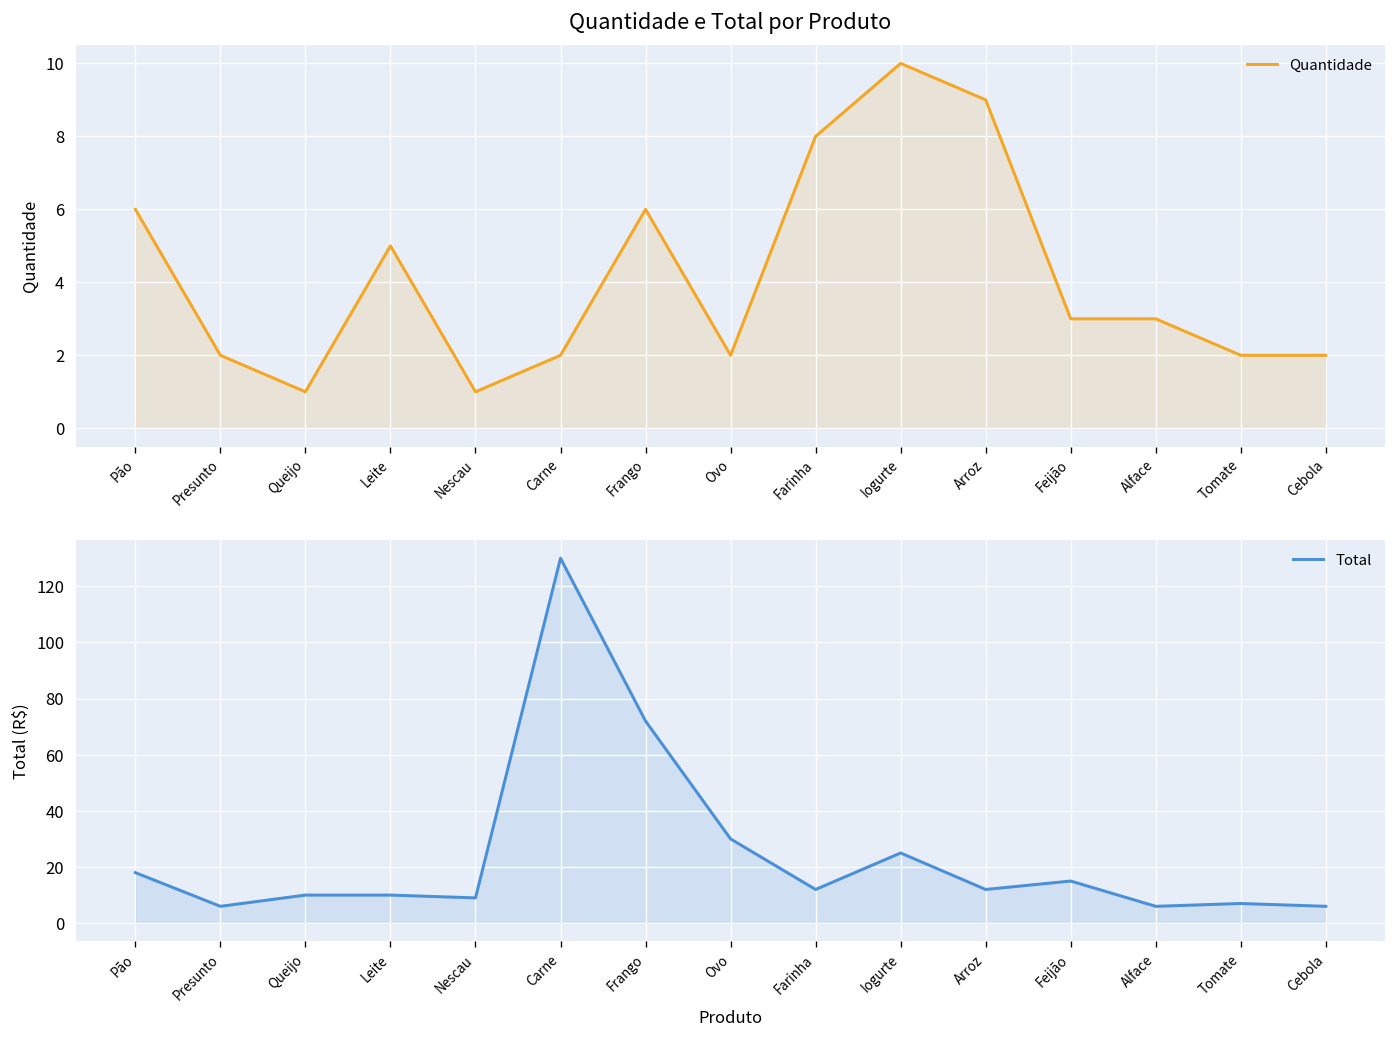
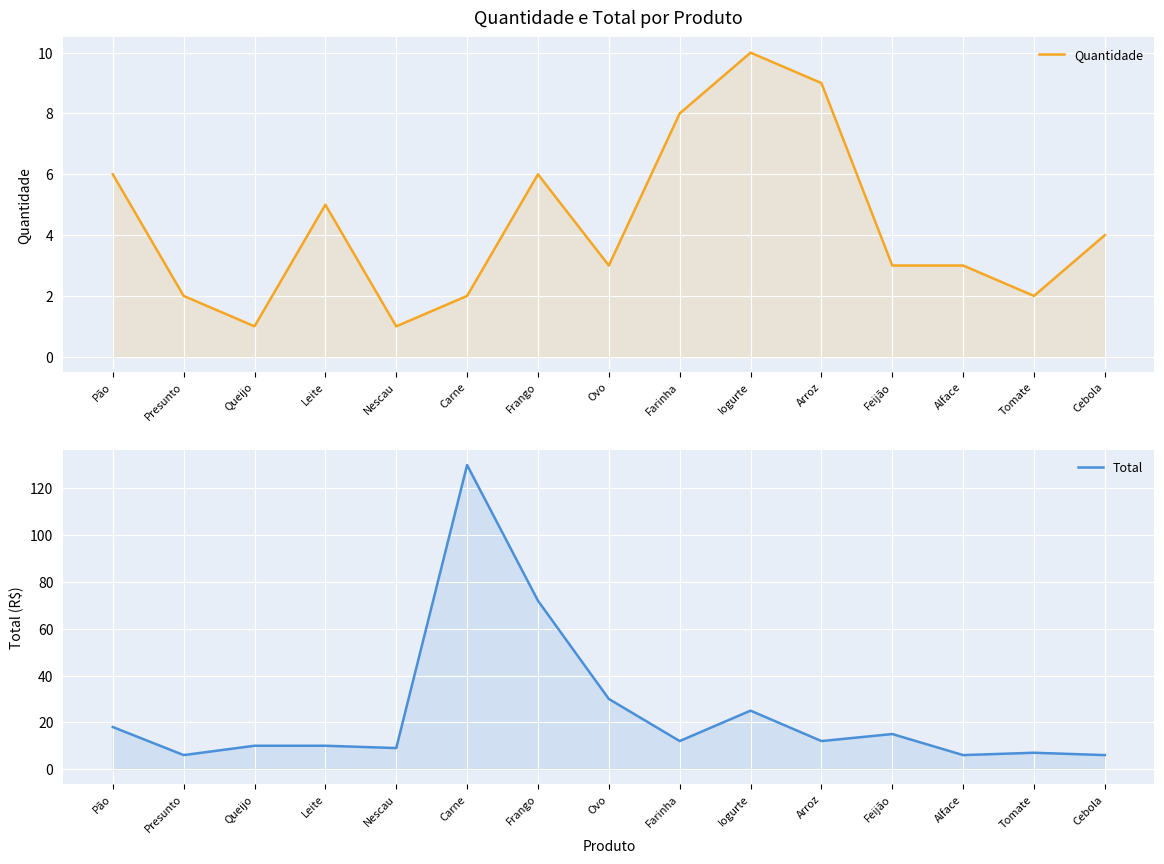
Quantidade e Total por Produto, Ovo: 2 -> 3
Quantidade e Total por Produto, Cebola: 2 -> 4
